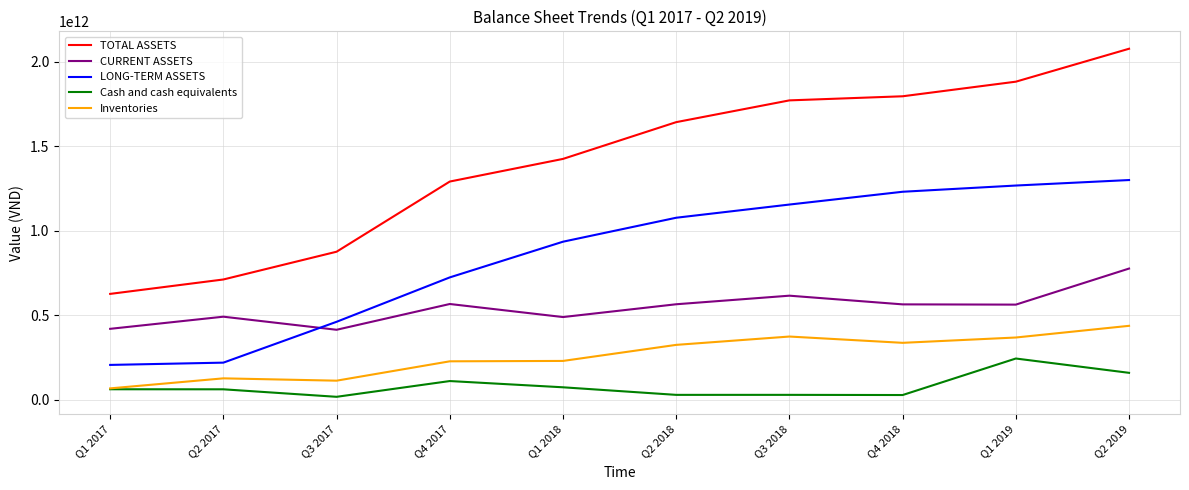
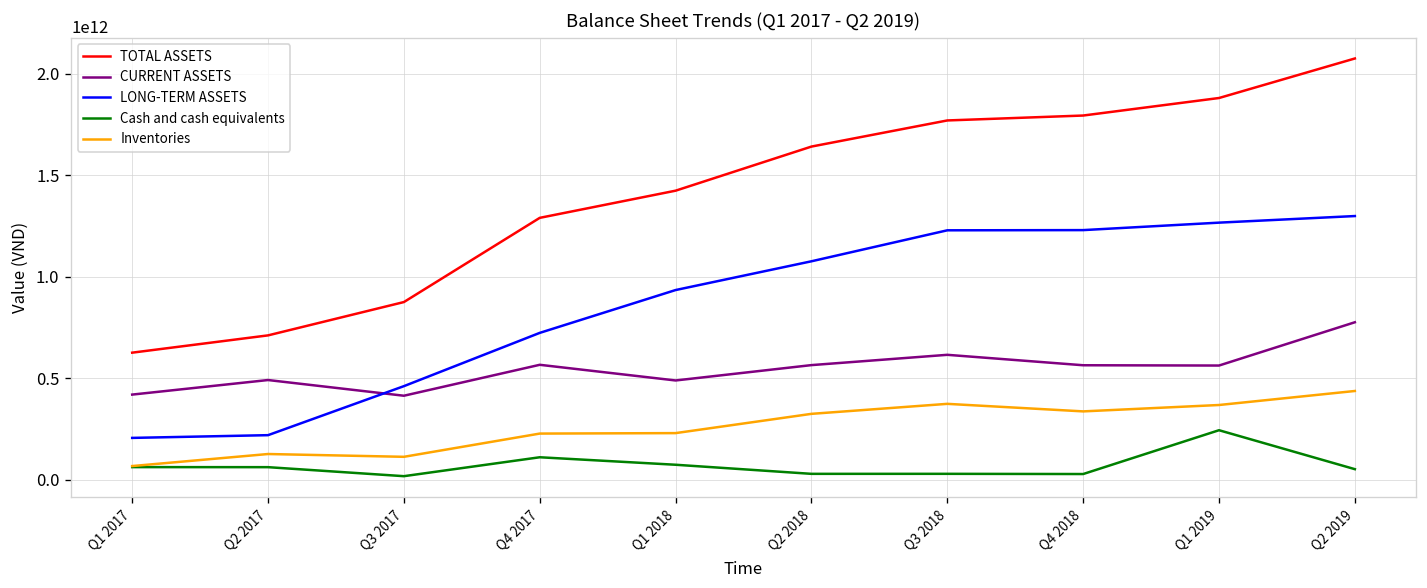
LONG-TERM ASSETS, Q3 2018: 1150000000000 -> 1230000000000
Cash and cash equivalents, Q2 2019: 160000000000 -> 50000000000
